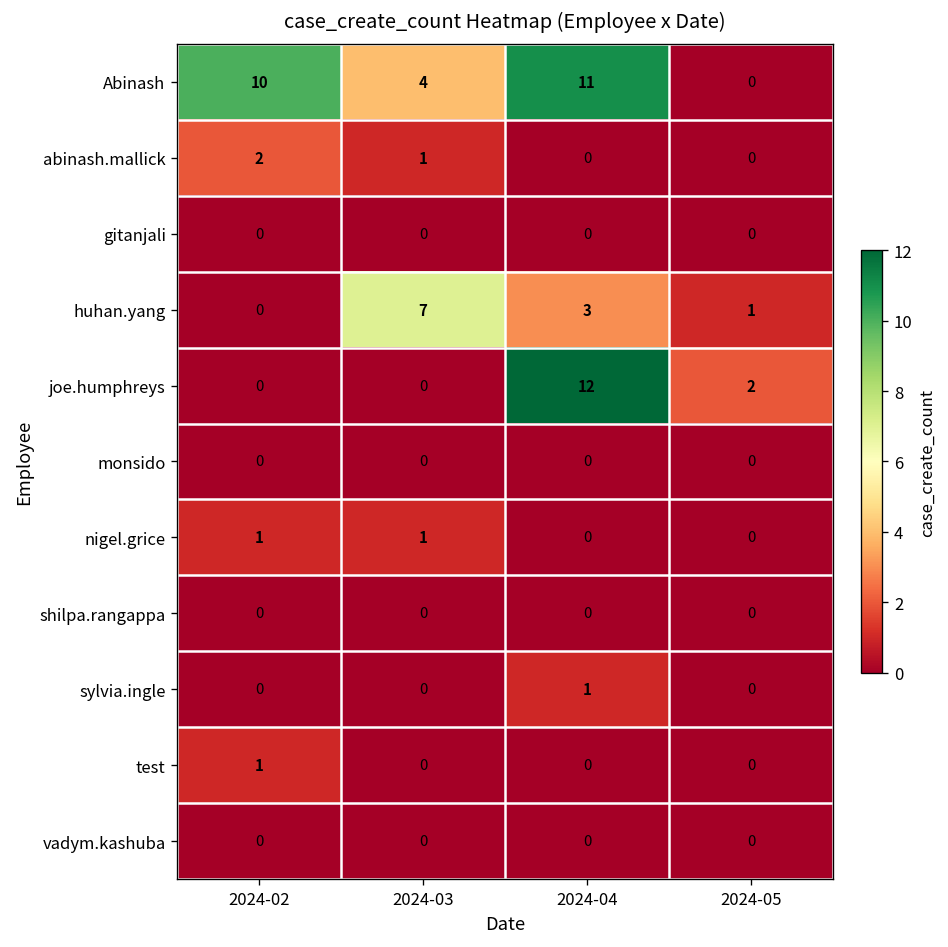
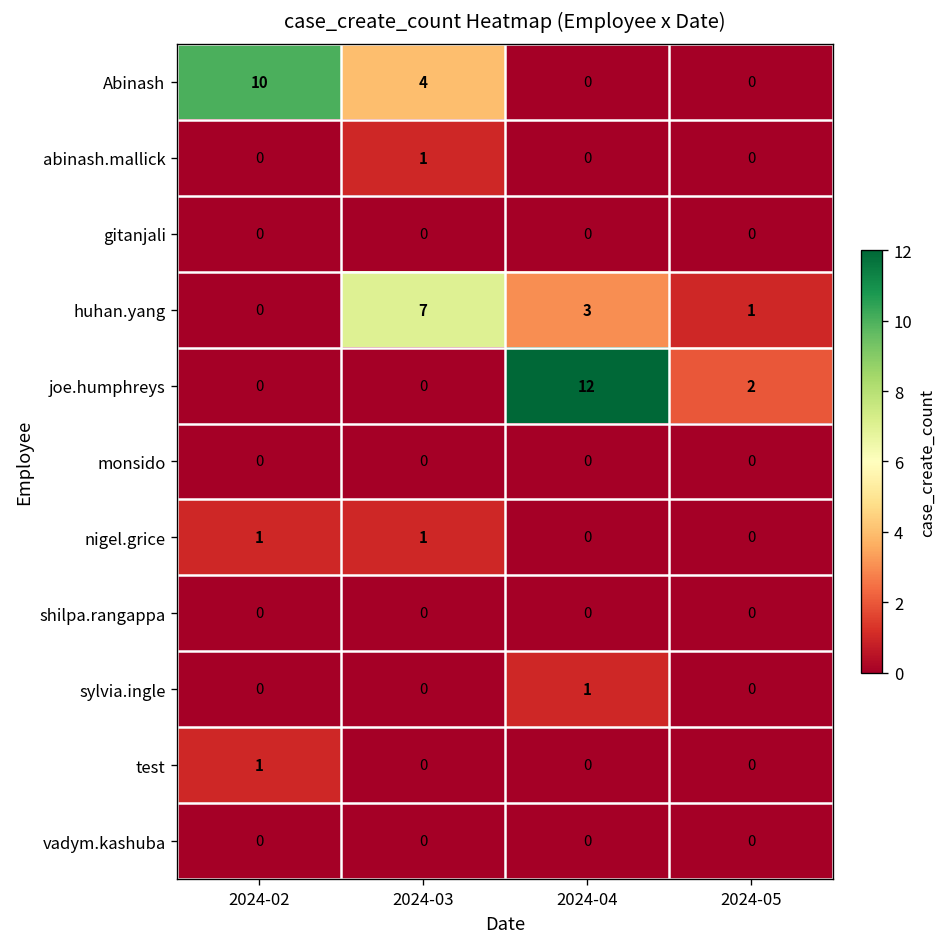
Abinash, 2024-04: 11 -> 0
abinash.mallick, 2024-02: 2 -> 0
